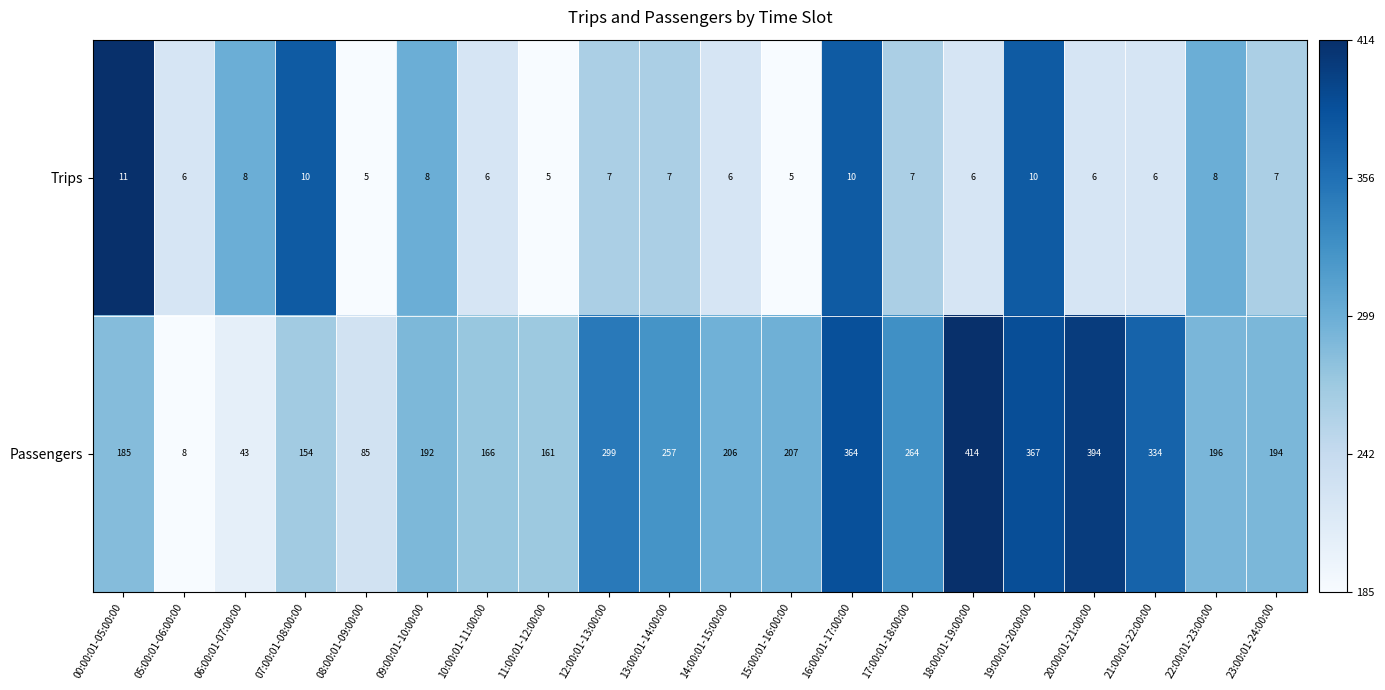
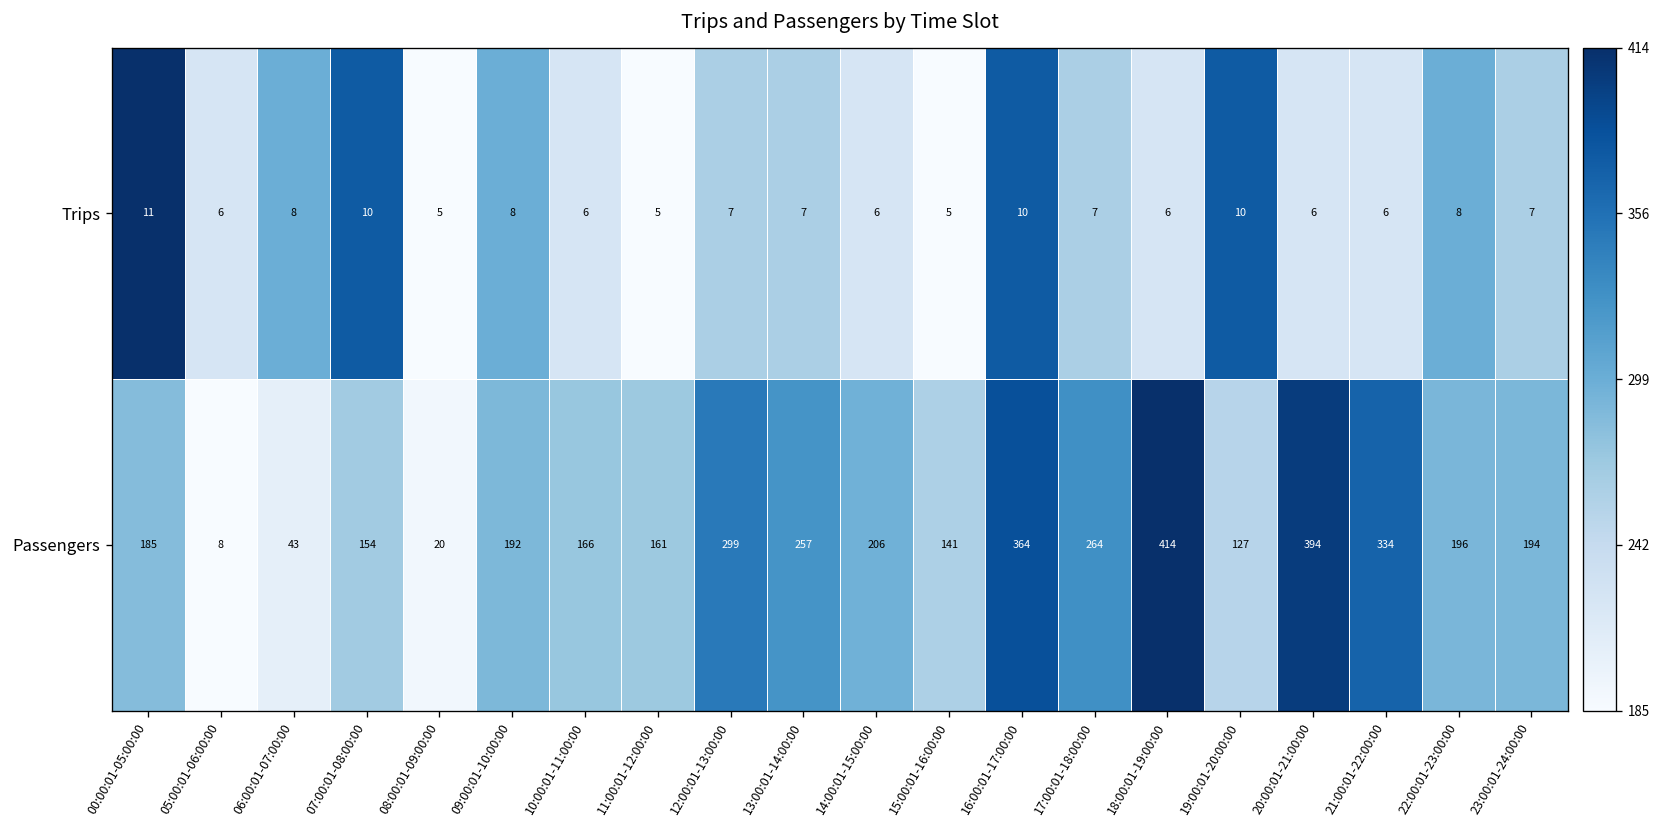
Passengers, 08:00:01-09:00:00: 85 -> 20
Passengers, 15:00:01-16:00:00: 207 -> 141
Passengers, 19:00:01-20:00:00: 367 -> 127
